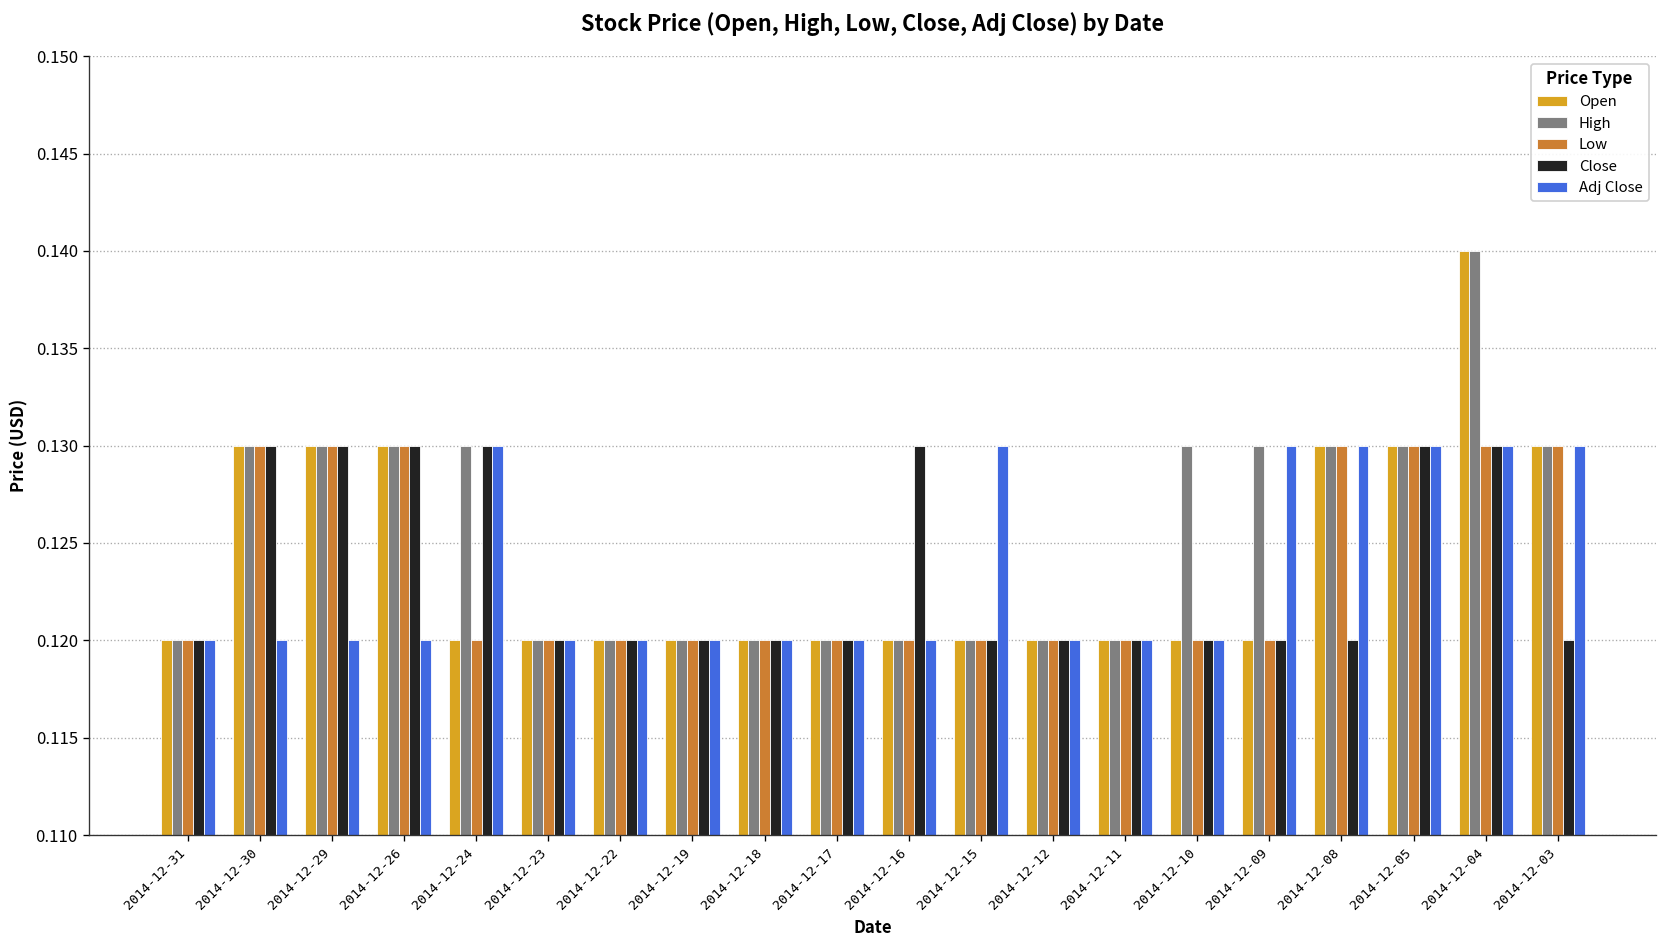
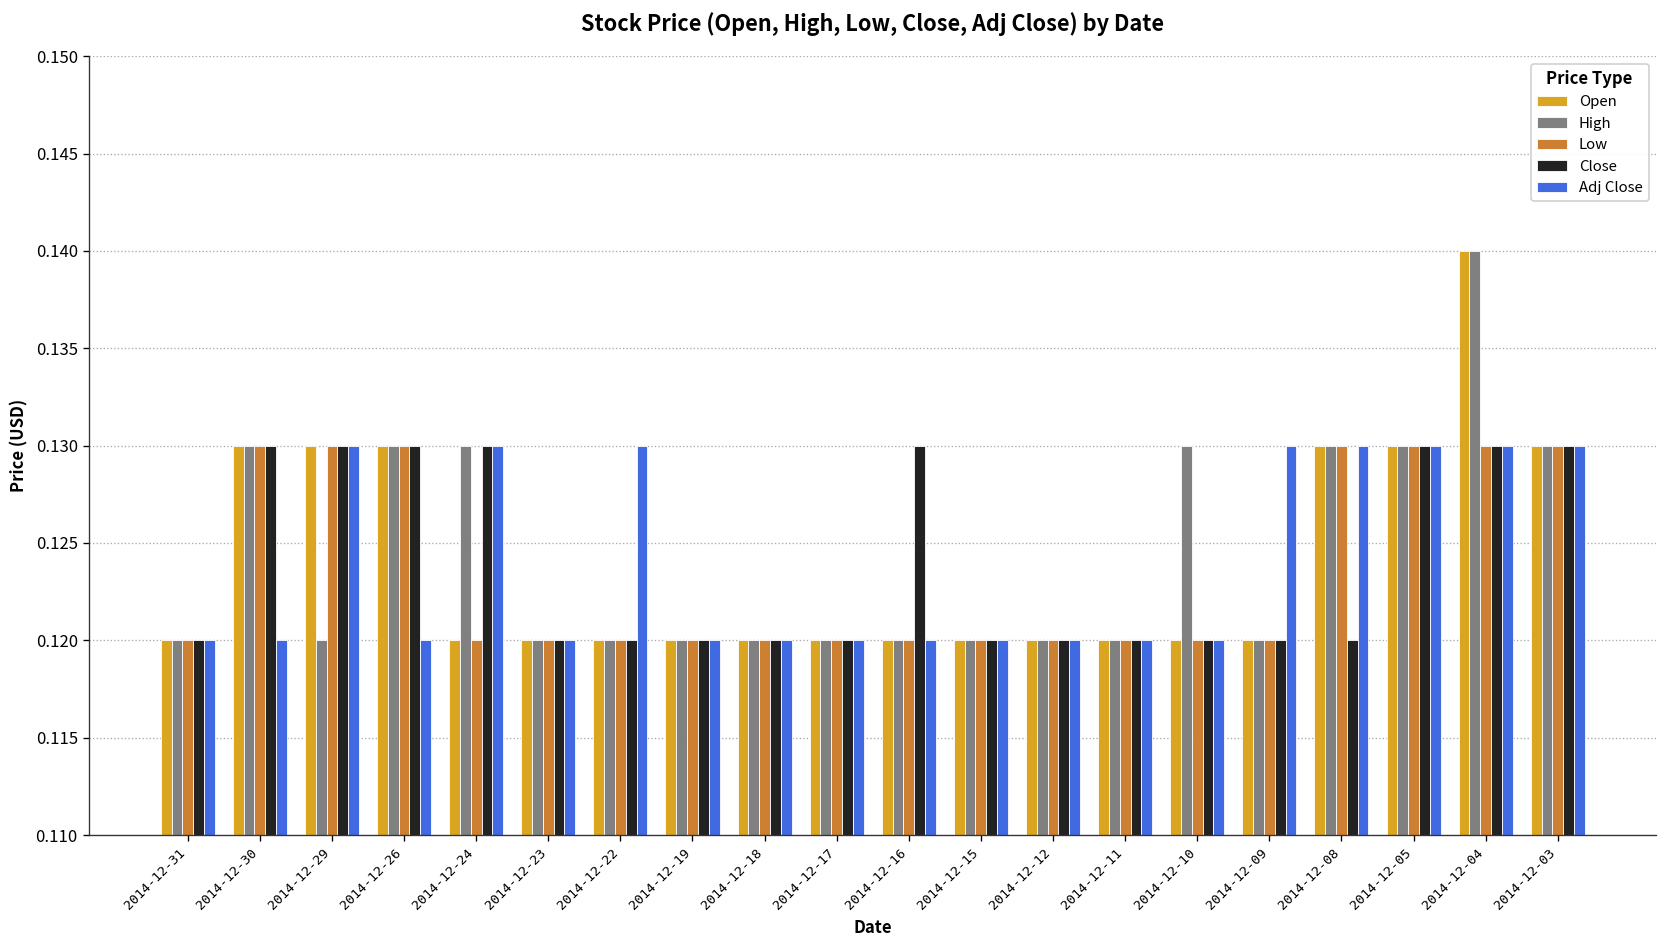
High, 2014-12-29: 0.13 -> 0.12
Adj Close, 2014-12-29: 0.12 -> 0.13
Adj Close, 2014-12-22: 0.12 -> 0.13
Adj Close, 2014-12-15: 0.13 -> 0.12
High, 2014-12-09: 0.13 -> 0.12
Close, 2014-12-03: 0.12 -> 0.13
